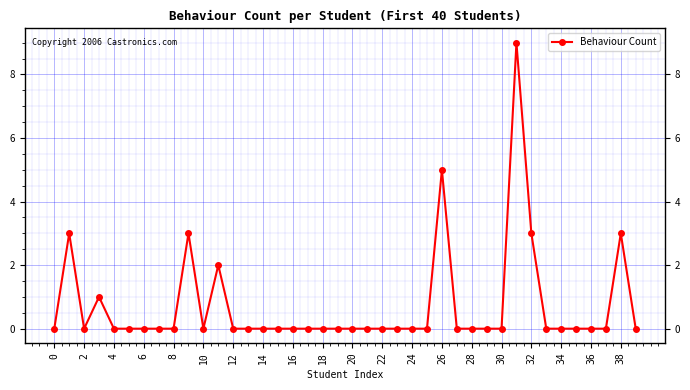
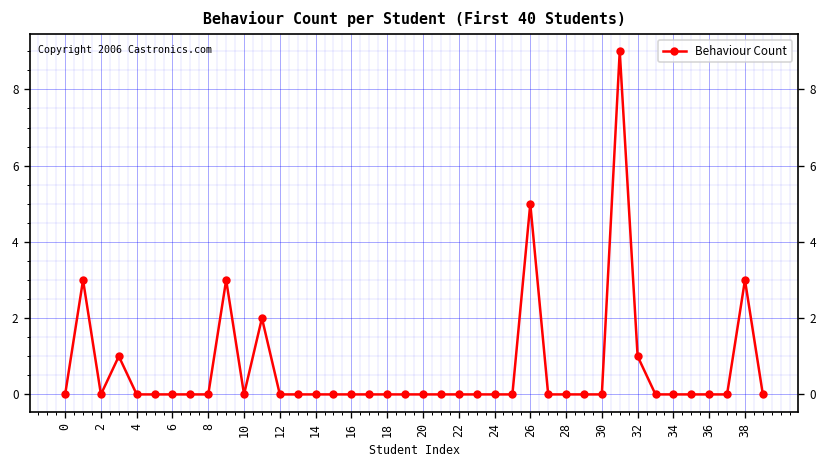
32: 3 -> 1
